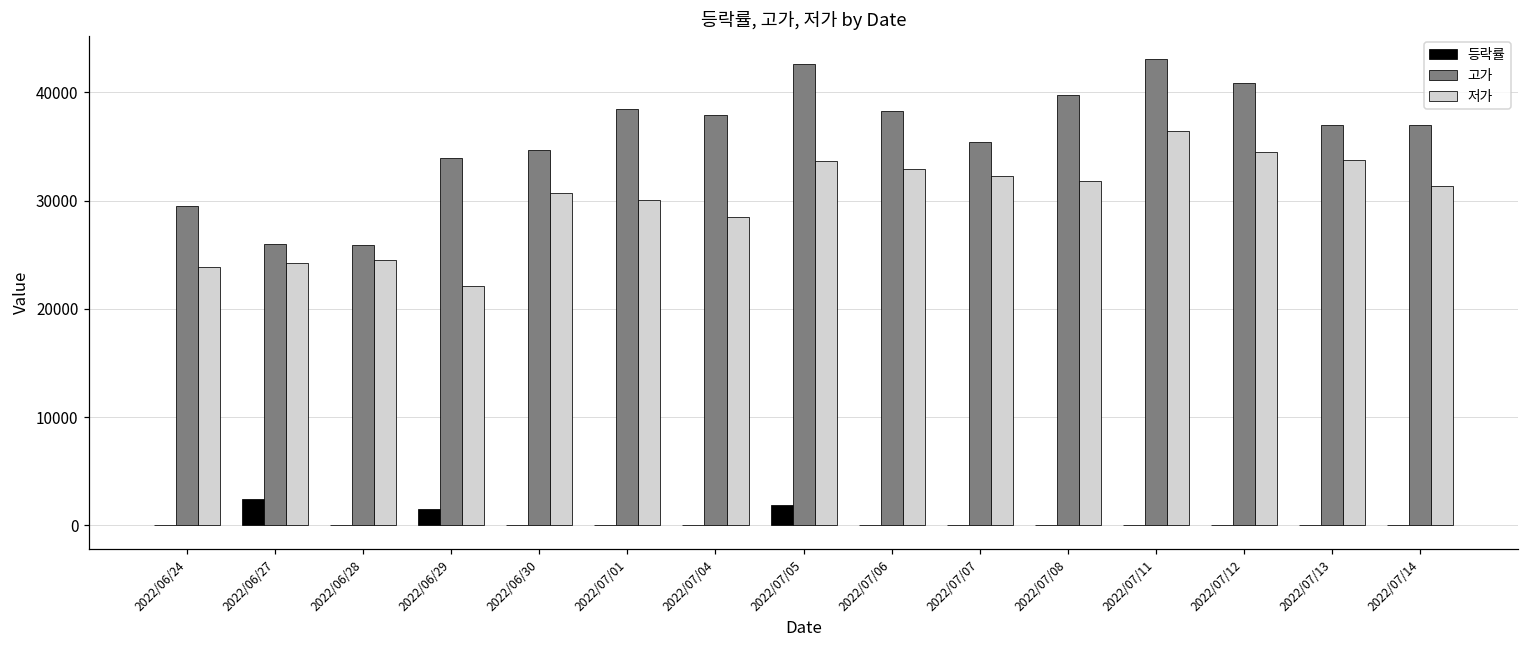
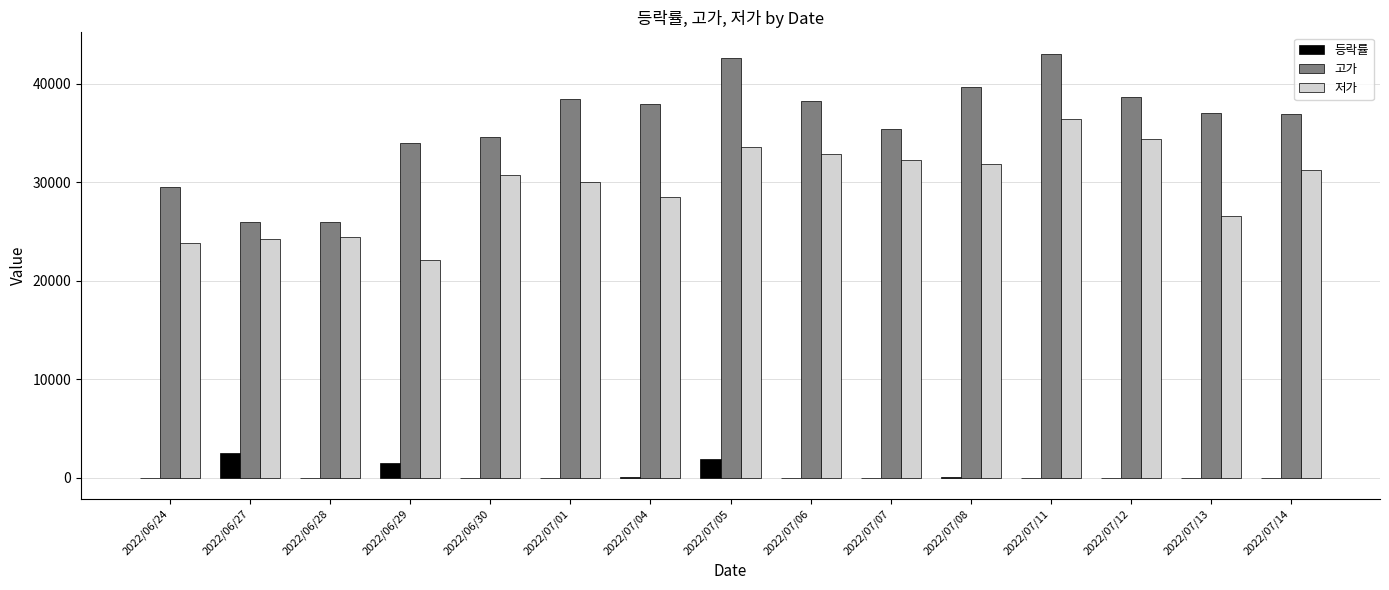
고가, 2022/07/12: 41000 -> 39000
저가, 2022/07/13: 34000 -> 27000
